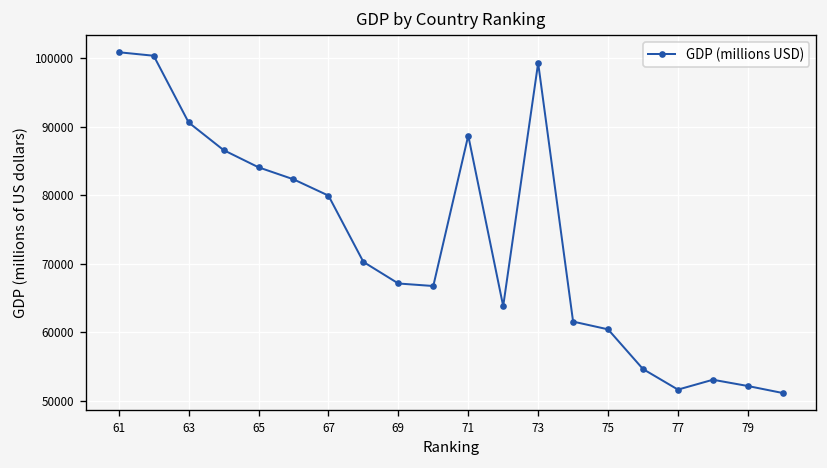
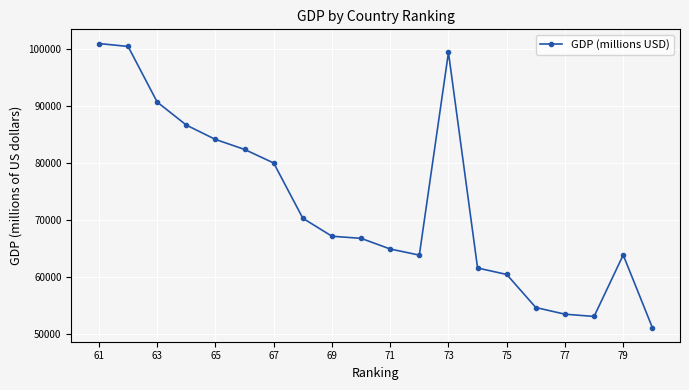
71: 89000 -> 65000
77: 52000 -> 53000
79: 52000 -> 64000
